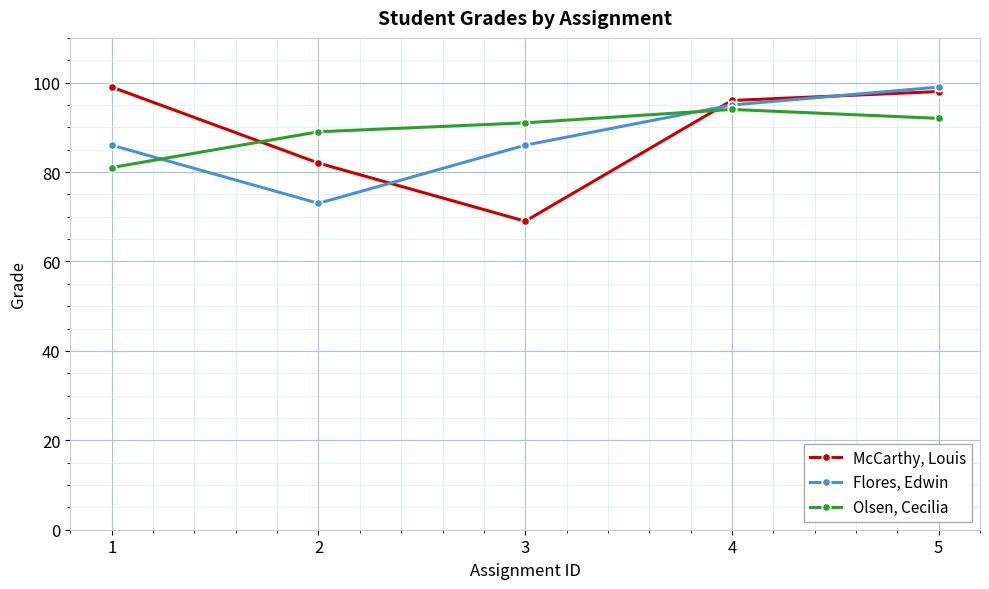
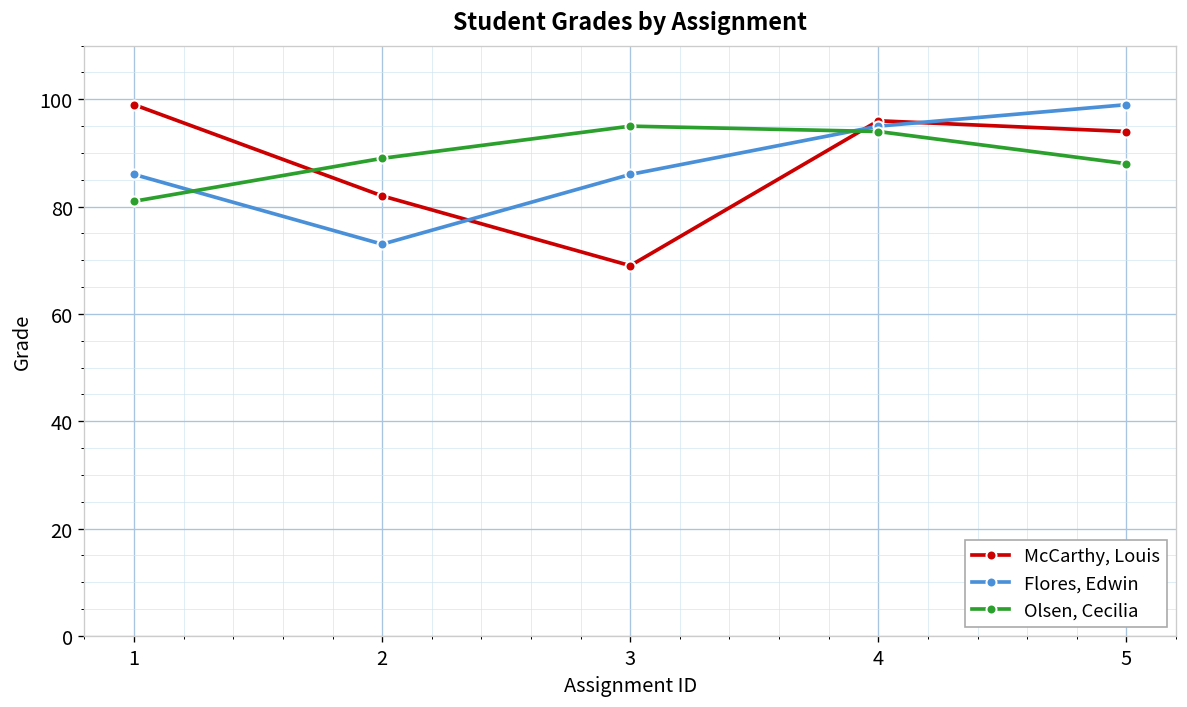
Olsen, Cecilia, 3: 91 -> 95
McCarthy, Louis, 5: 98 -> 94
Olsen, Cecilia, 5: 92 -> 88
